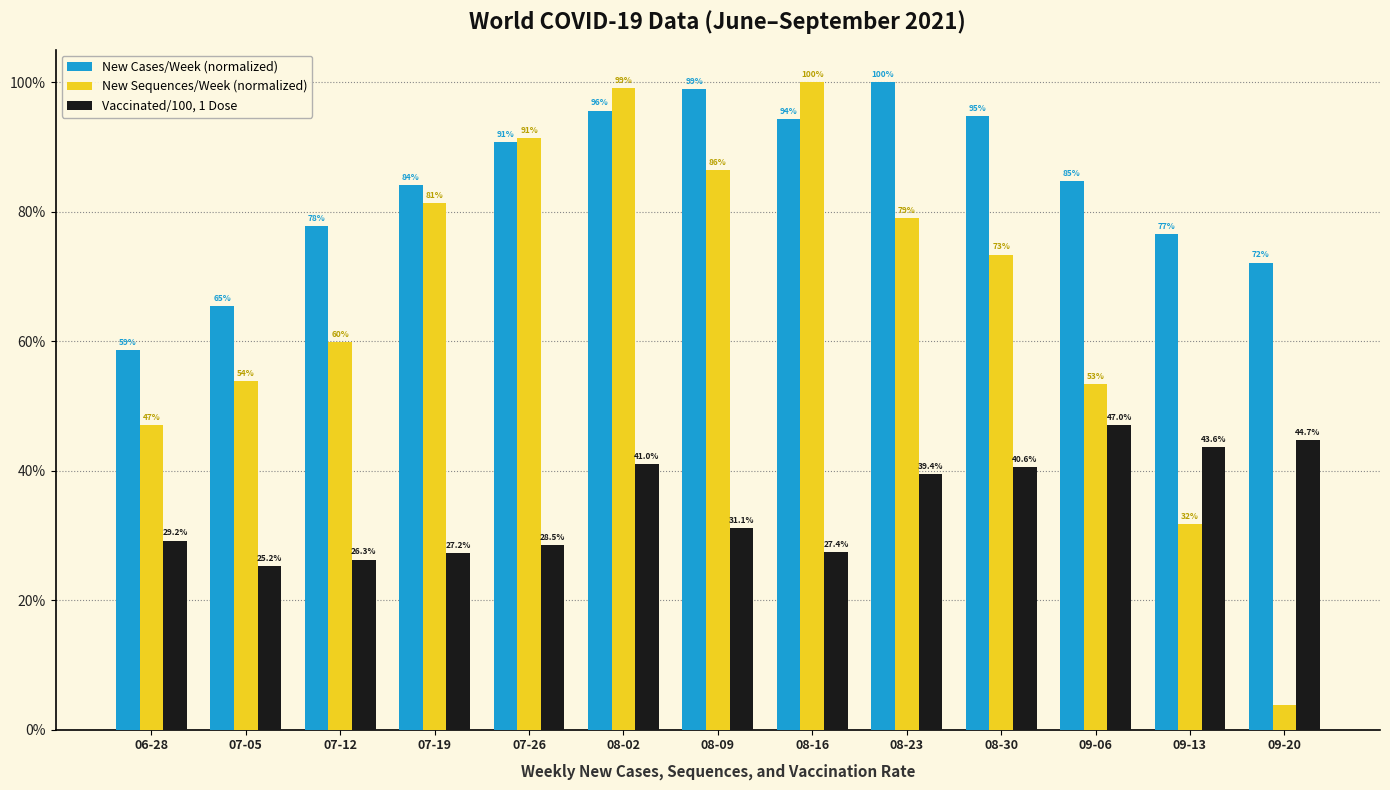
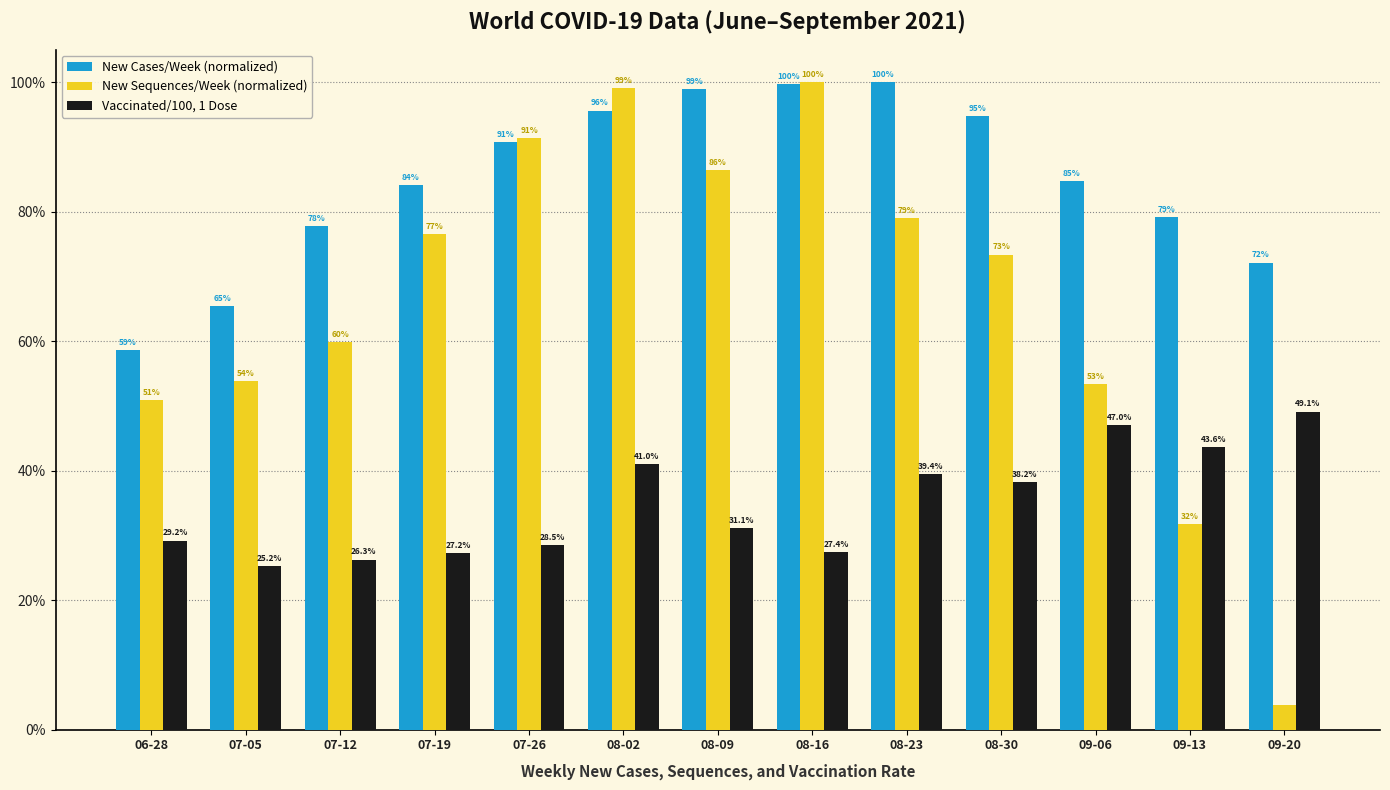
New Sequences/Week (normalized), 06-28: 47% -> 51%
New Sequences/Week (normalized), 07-19: 81% -> 77%
New Cases/Week (normalized), 08-16: 94% -> 100%
Vaccinated/100, 1 Dose, 08-30: 40.6% -> 38.2%
New Cases/Week (normalized), 09-13: 77% -> 79%
Vaccinated/100, 1 Dose, 09-20: 44.7% -> 49.1%
